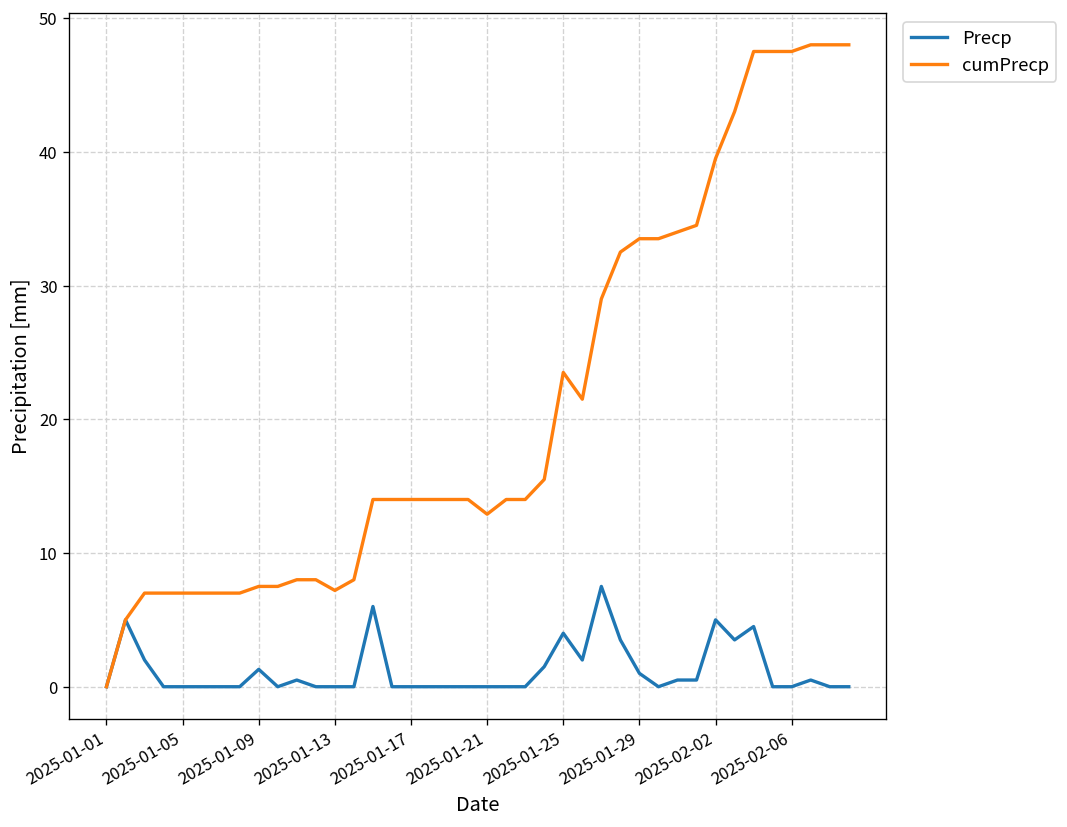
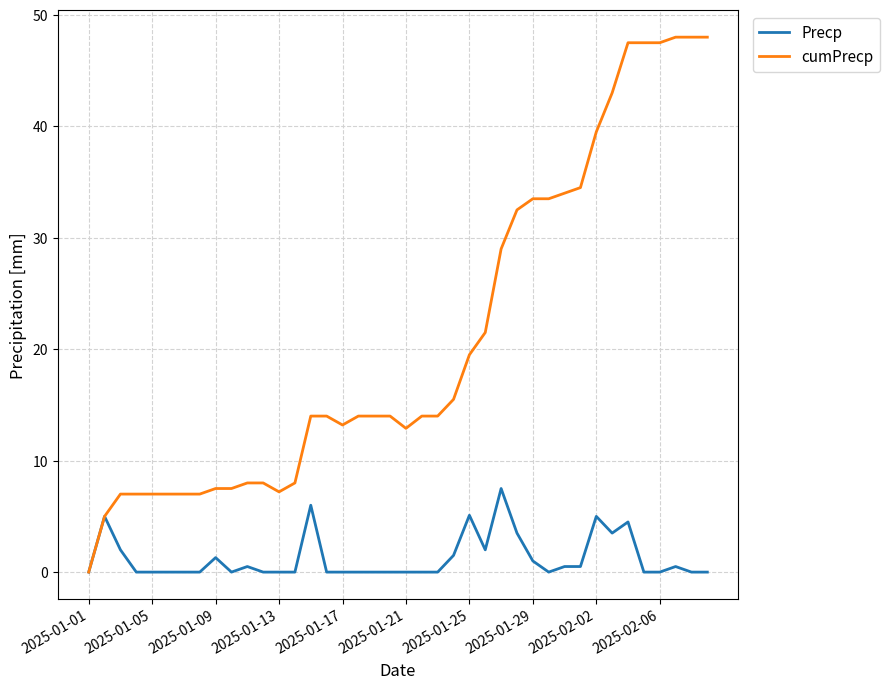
cumPrecp, 2025-01-17: 14.0 -> 13.2
Precp, 2025-01-25: 4.0 -> 5.1
cumPrecp, 2025-01-25: 23.5 -> 19.5
